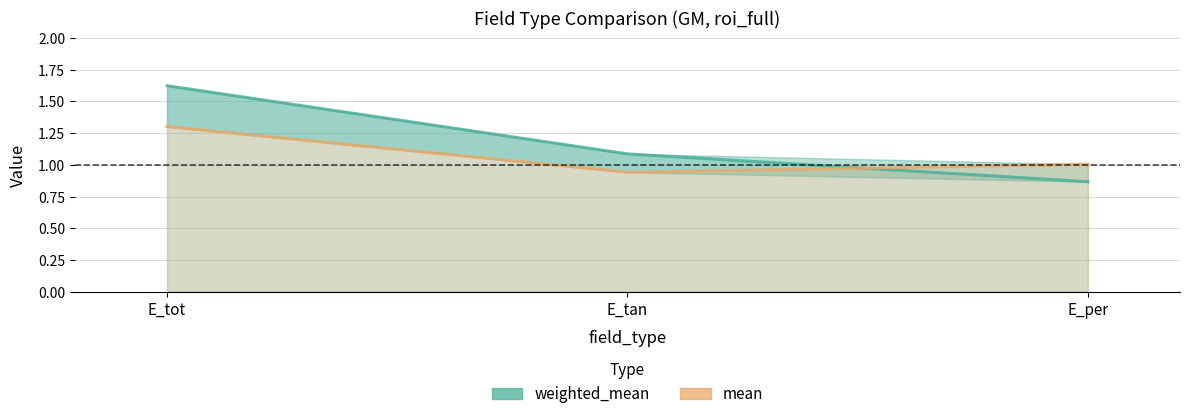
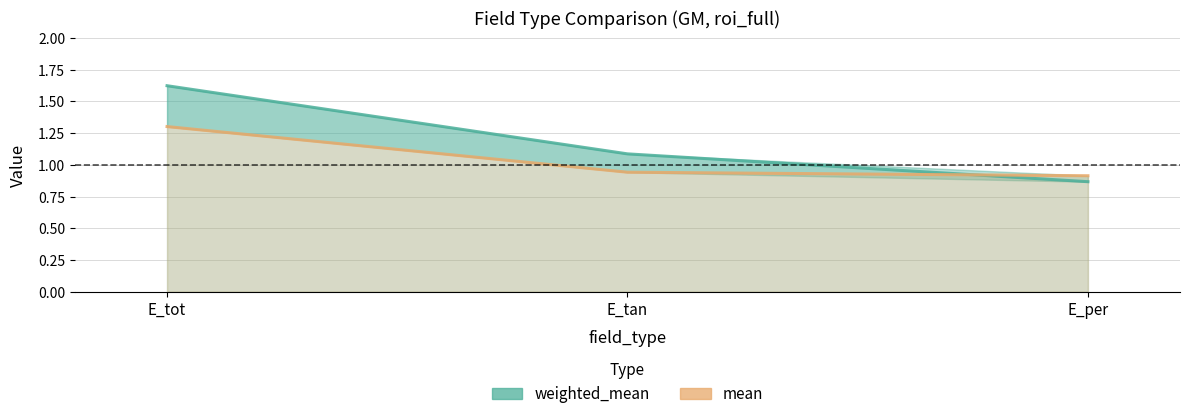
mean, E_per: 1.01 -> 0.91
